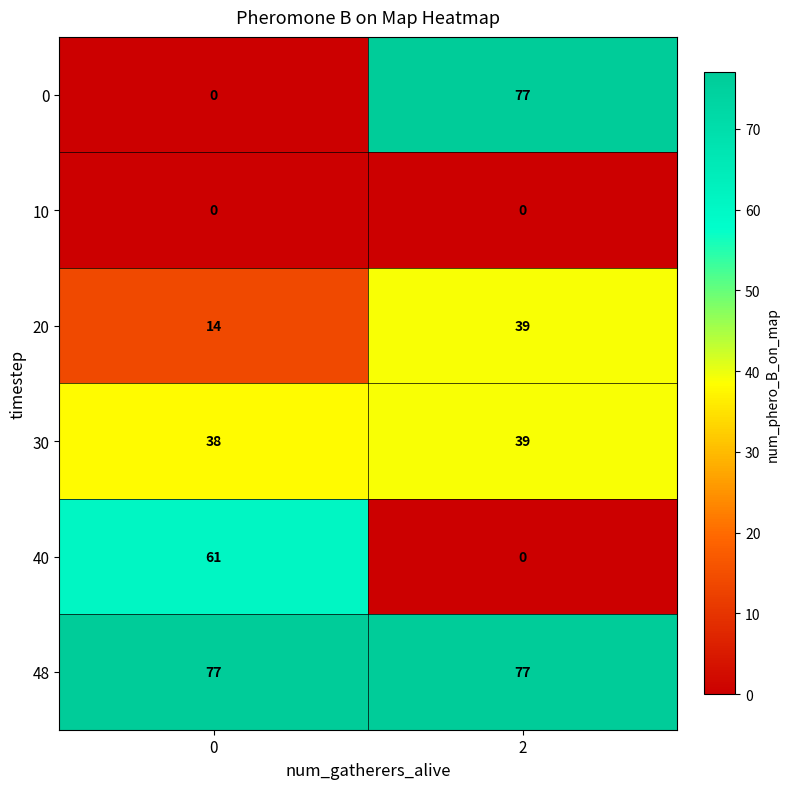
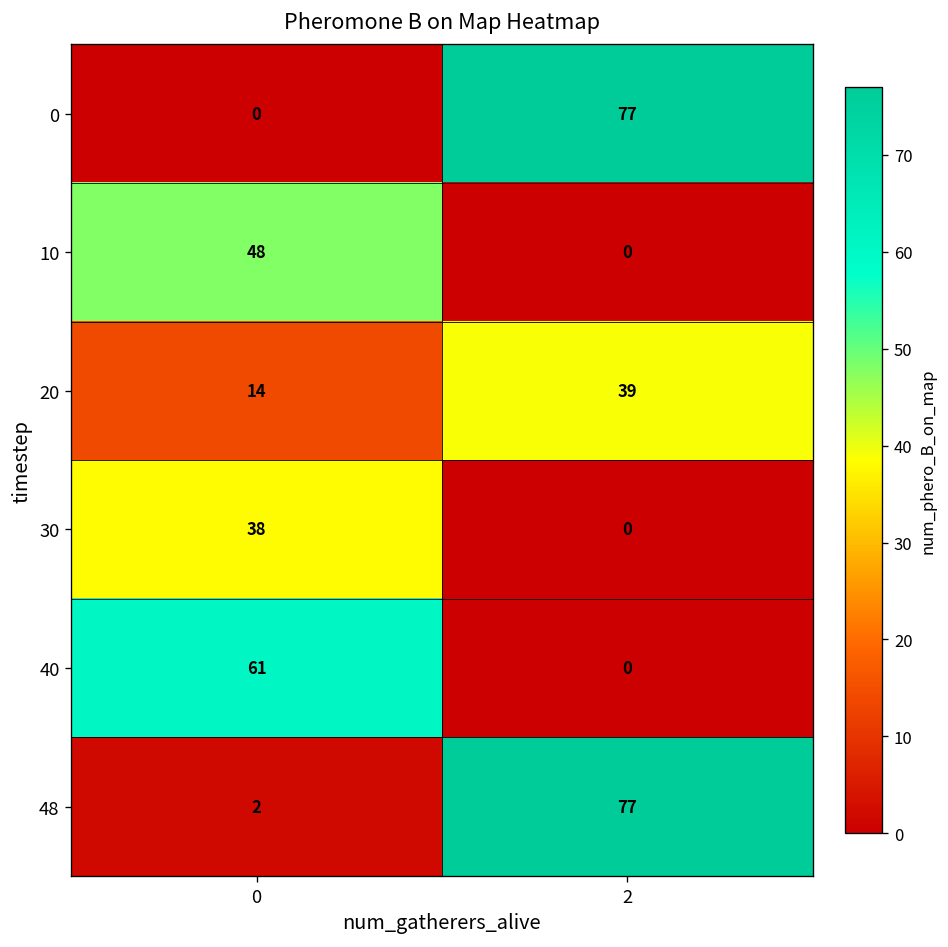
10, 0: 0 -> 48
30, 2: 39 -> 0
48, 0: 77 -> 2
